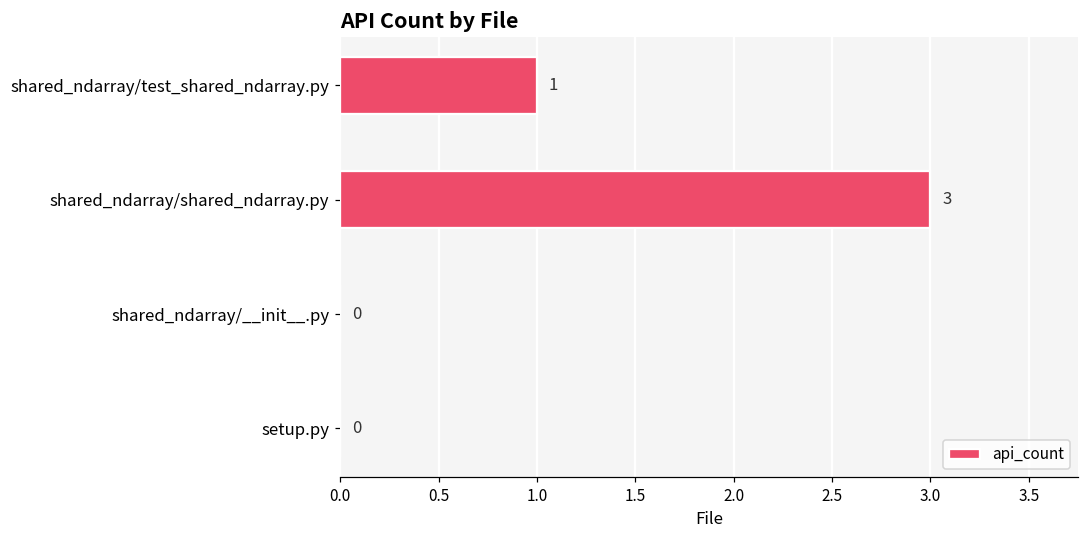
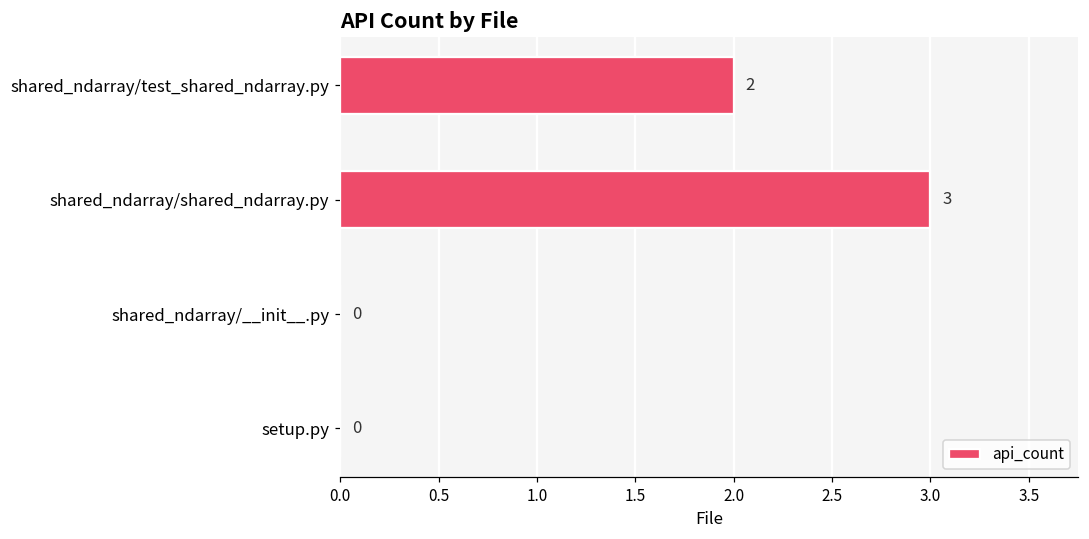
shared_ndarray/test_shared_ndarray.py: 1 -> 2
